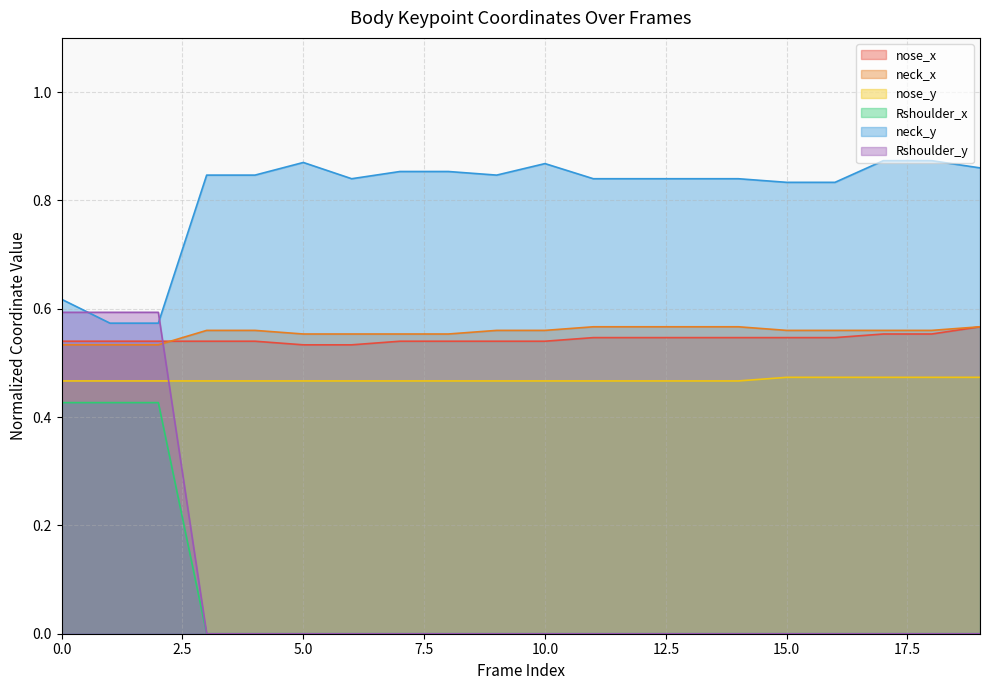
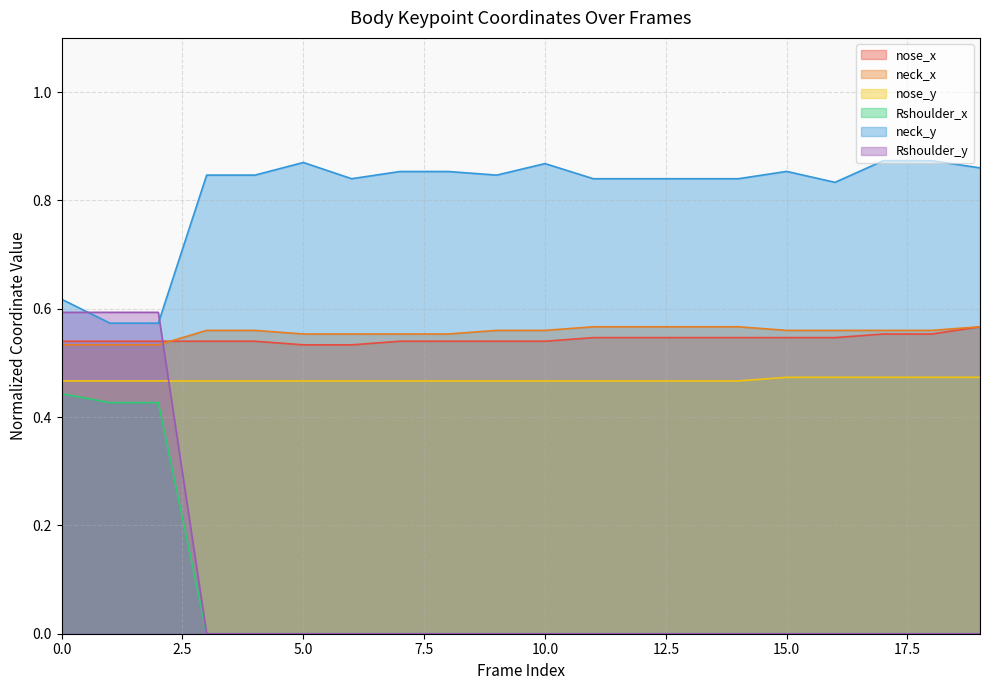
Rshoulder_x, 0.0: 0.43 -> 0.44
neck_y, 15.0: 0.83 -> 0.85
